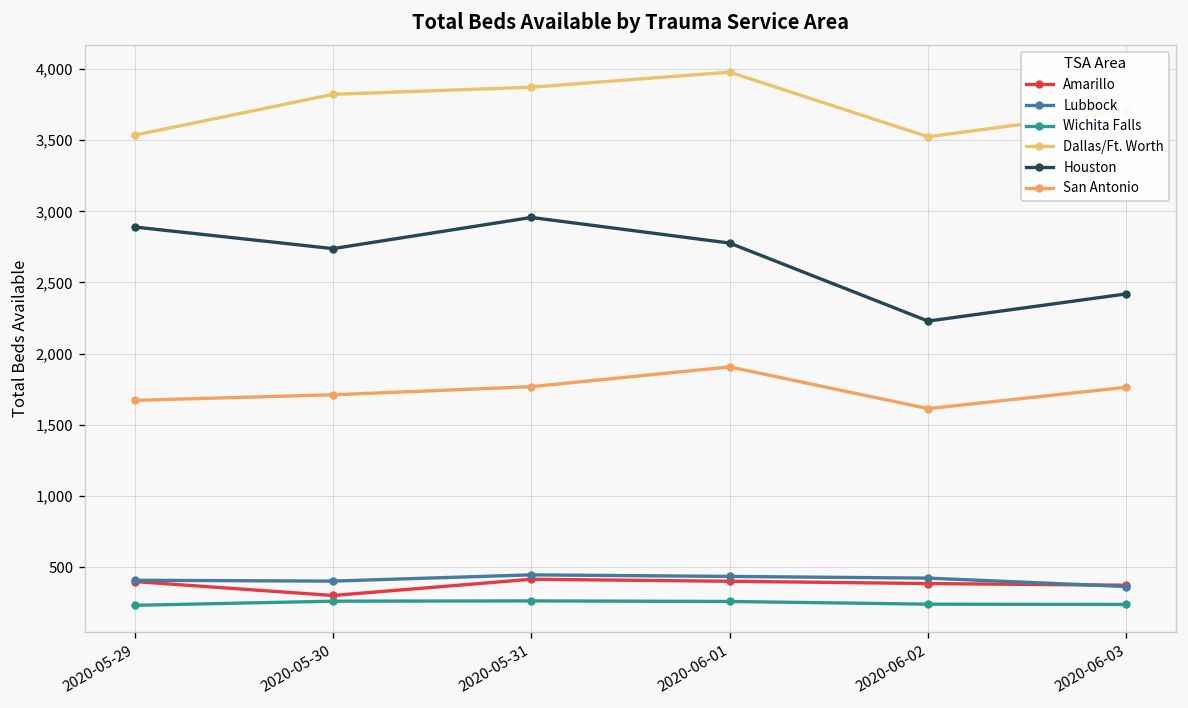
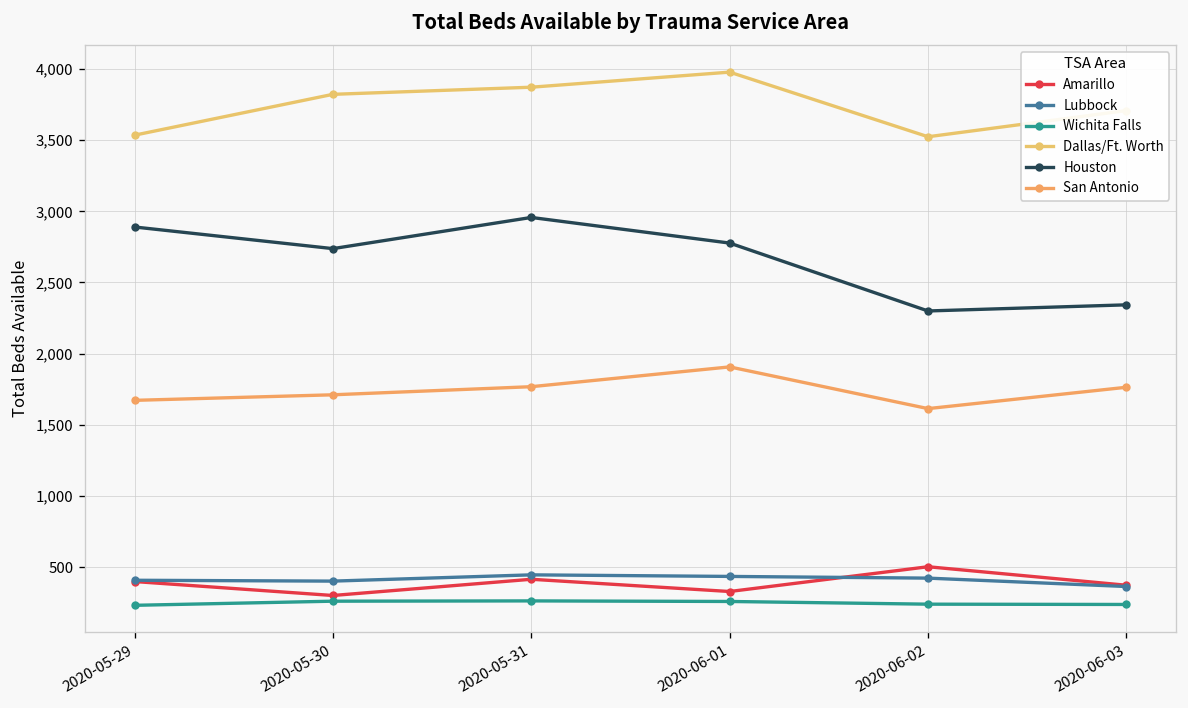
Amarillo, 2020-06-01: 400 -> 330
Amarillo, 2020-06-02: 390 -> 500
Houston, 2020-06-02: 2,230 -> 2,300
Houston, 2020-06-03: 2,420 -> 2,340
